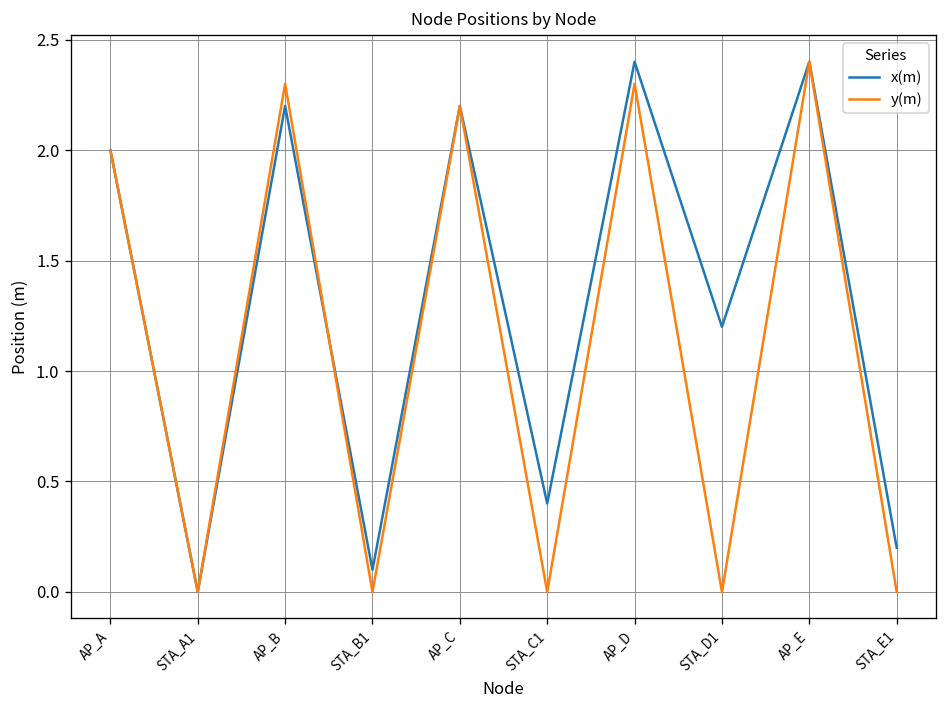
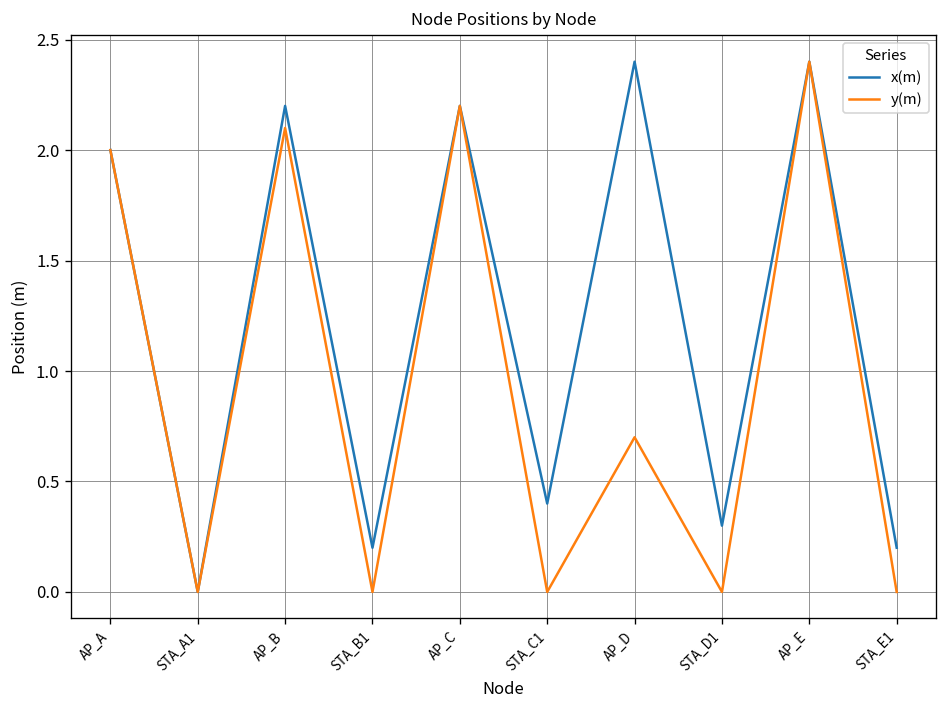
y(m), AP_B: 2.3 -> 2.1
x(m), STA_B1: 0.1 -> 0.2
y(m), AP_D: 2.3 -> 0.7
x(m), STA_D1: 1.2 -> 0.3
